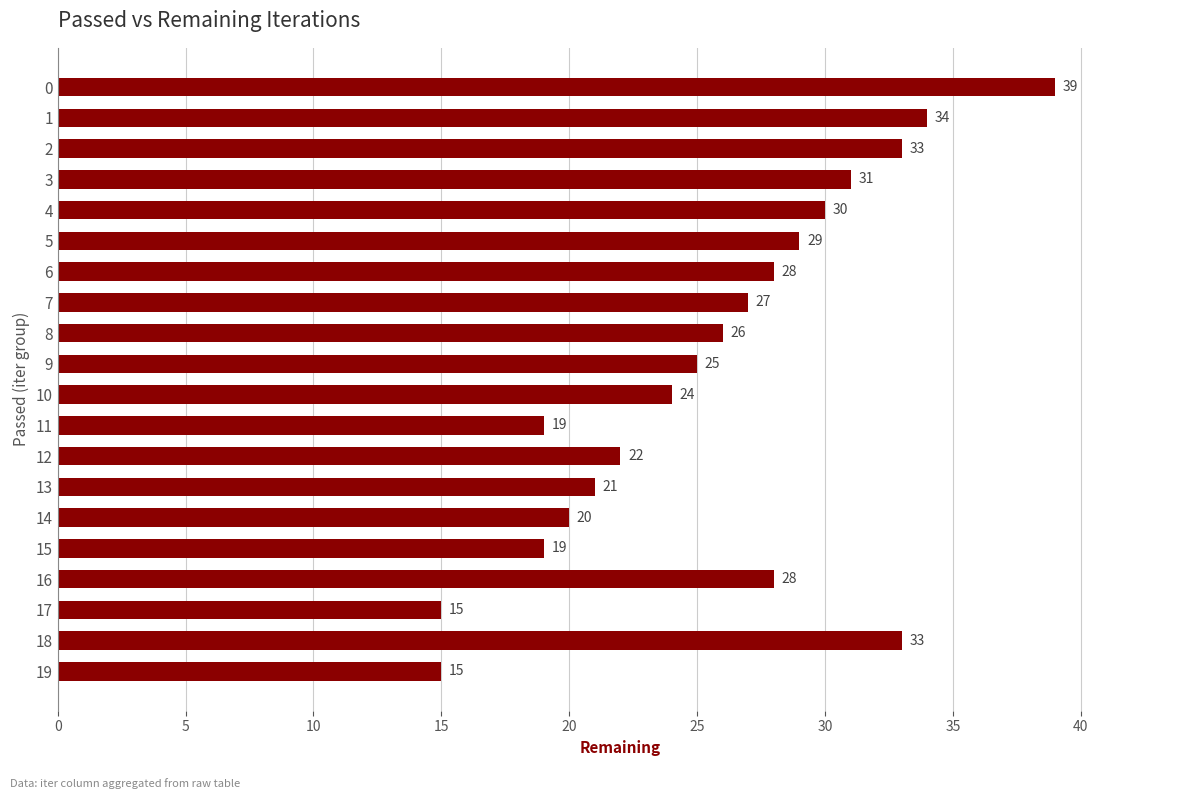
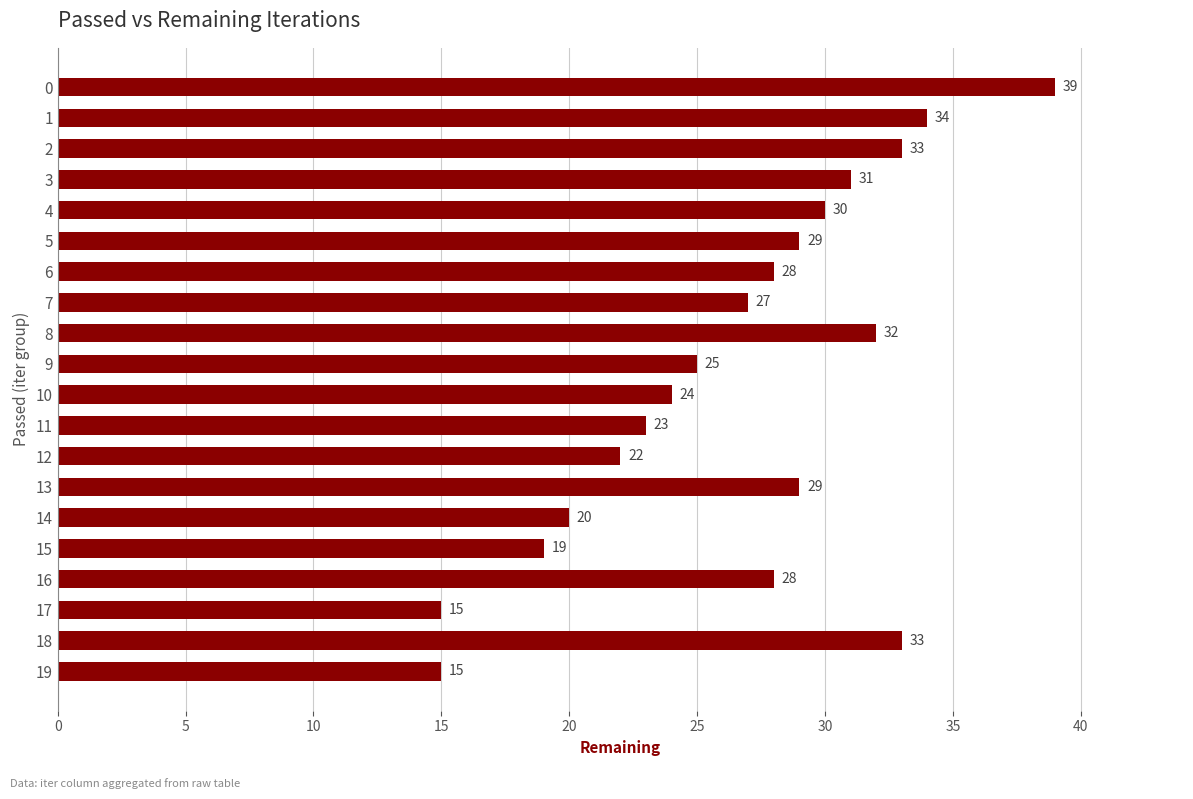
8: 26 -> 32
11: 19 -> 23
13: 21 -> 29
